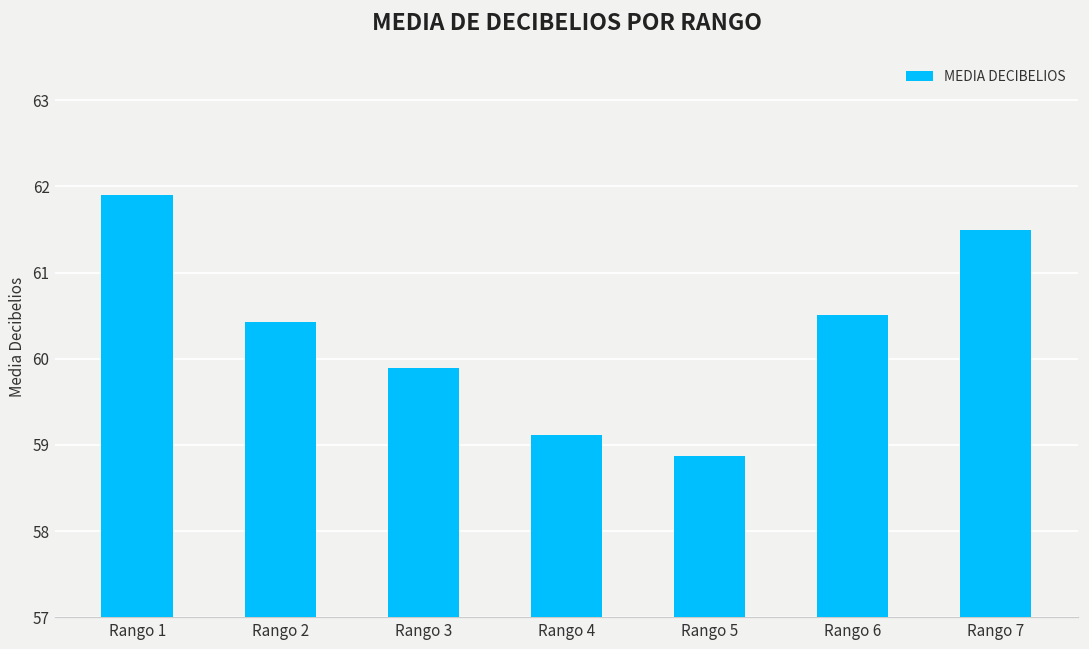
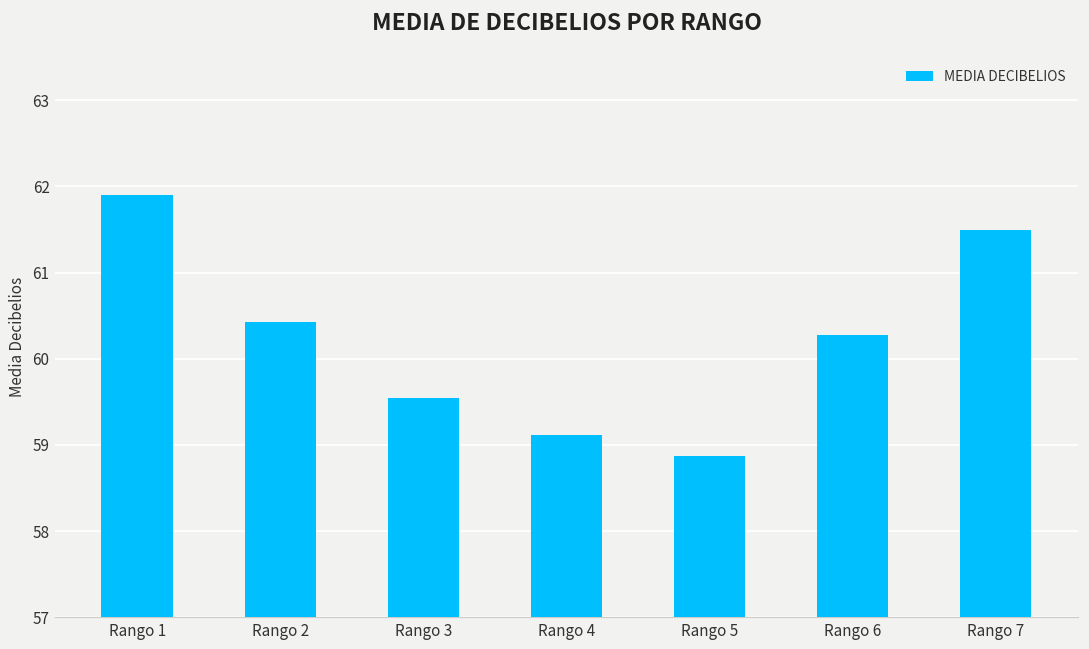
Rango 3: 59.9 -> 59.6
Rango 6: 60.5 -> 60.3
